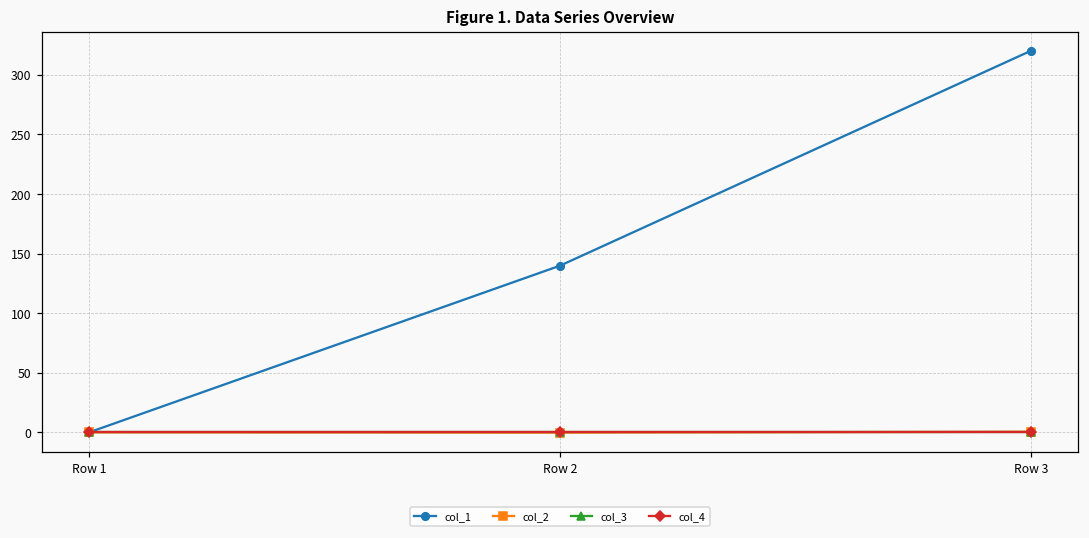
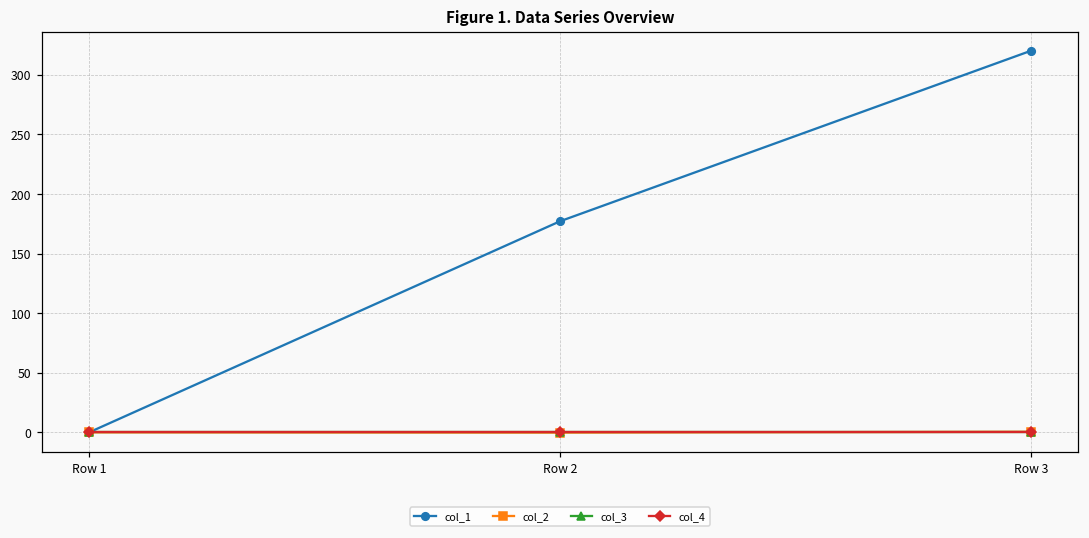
col_1, Row 2: 140 -> 177
